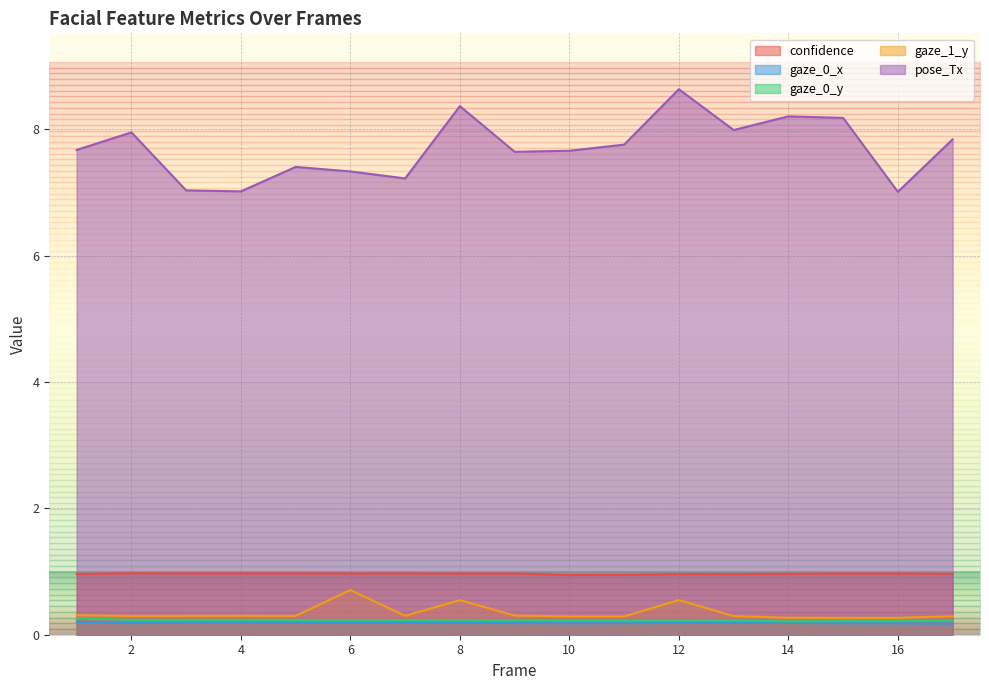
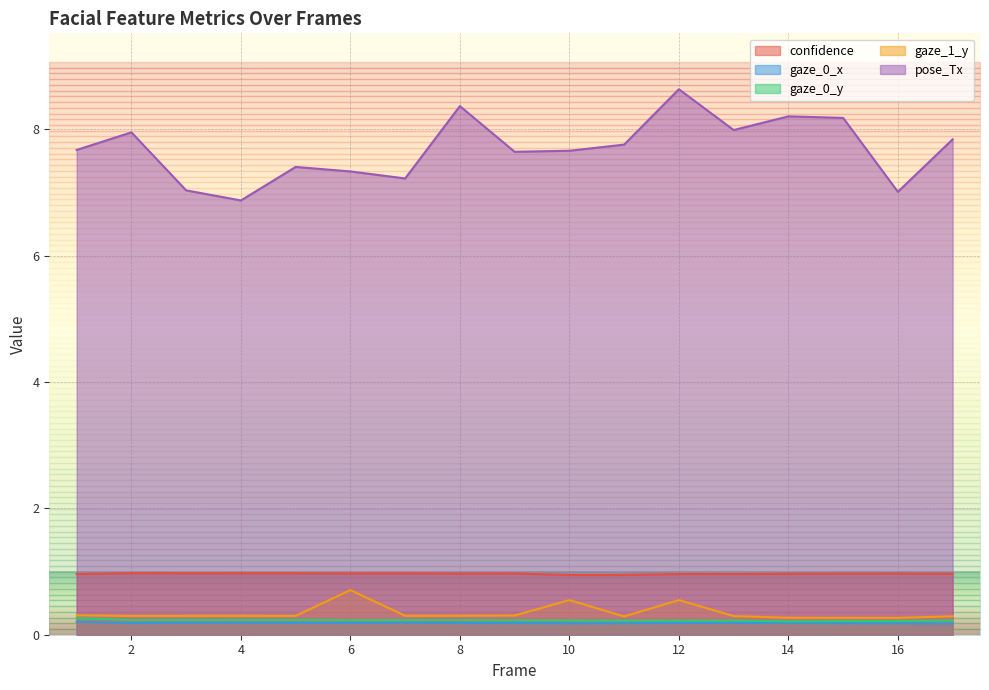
pose_Tx, 4: 7.0 -> 6.9
gaze_1_y, 8: 0.5 -> 0.3
gaze_1_y, 10: 0.3 -> 0.5
